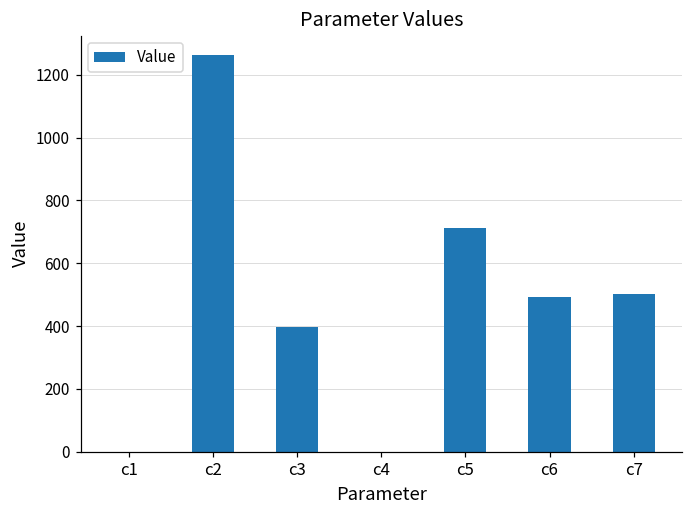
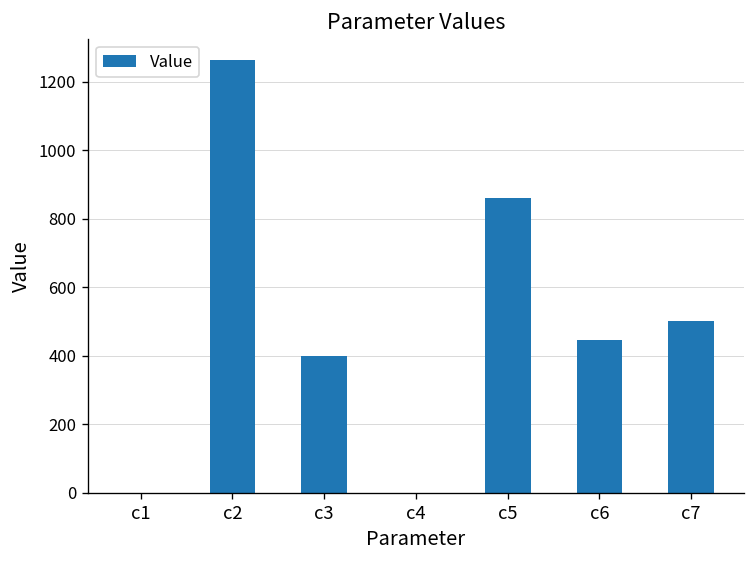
c5: 710 -> 860
c6: 490 -> 450
